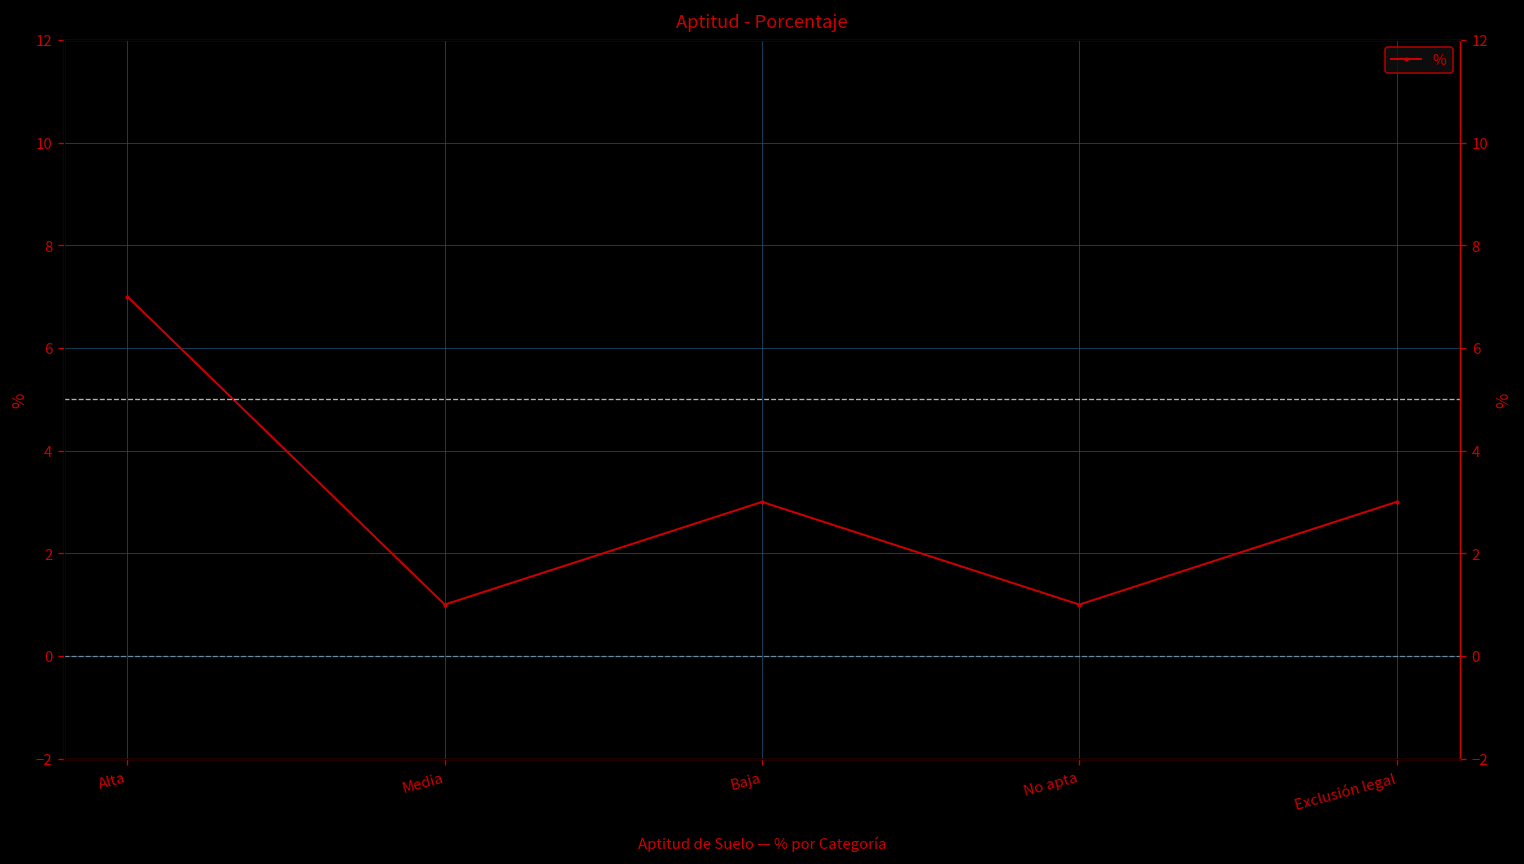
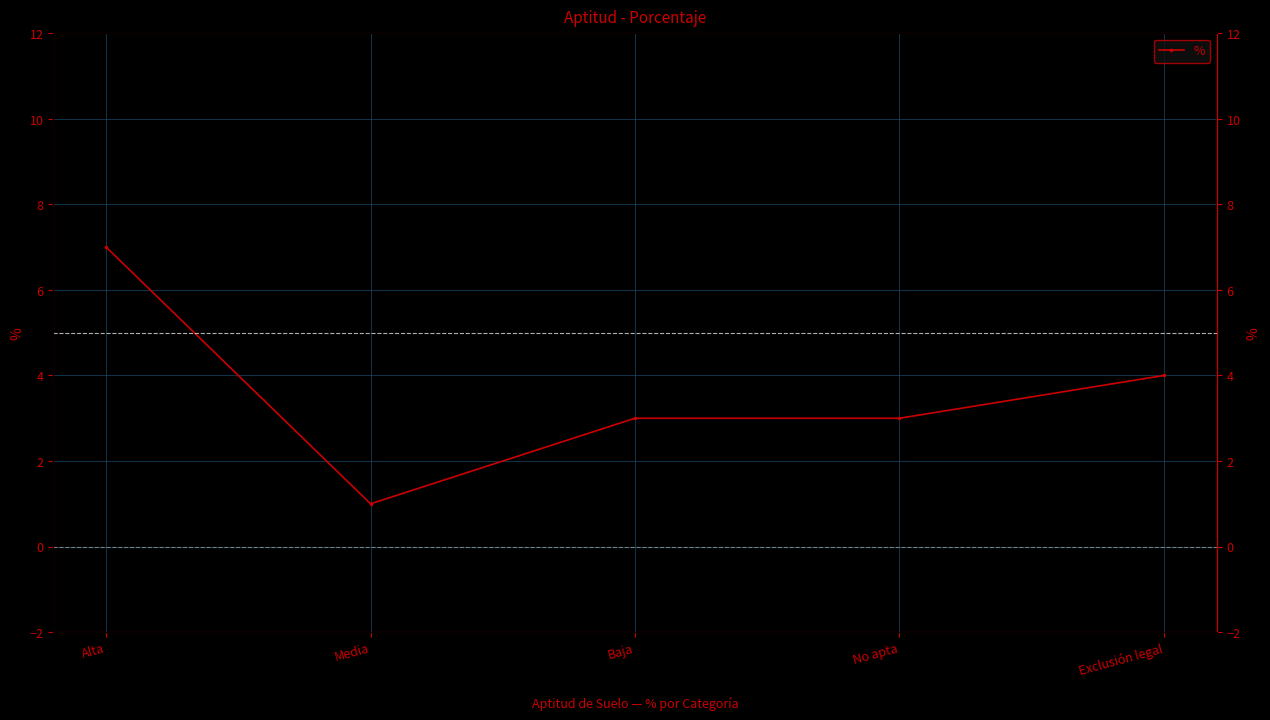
No apta: 1 -> 3
Exclusión legal: 3 -> 4
